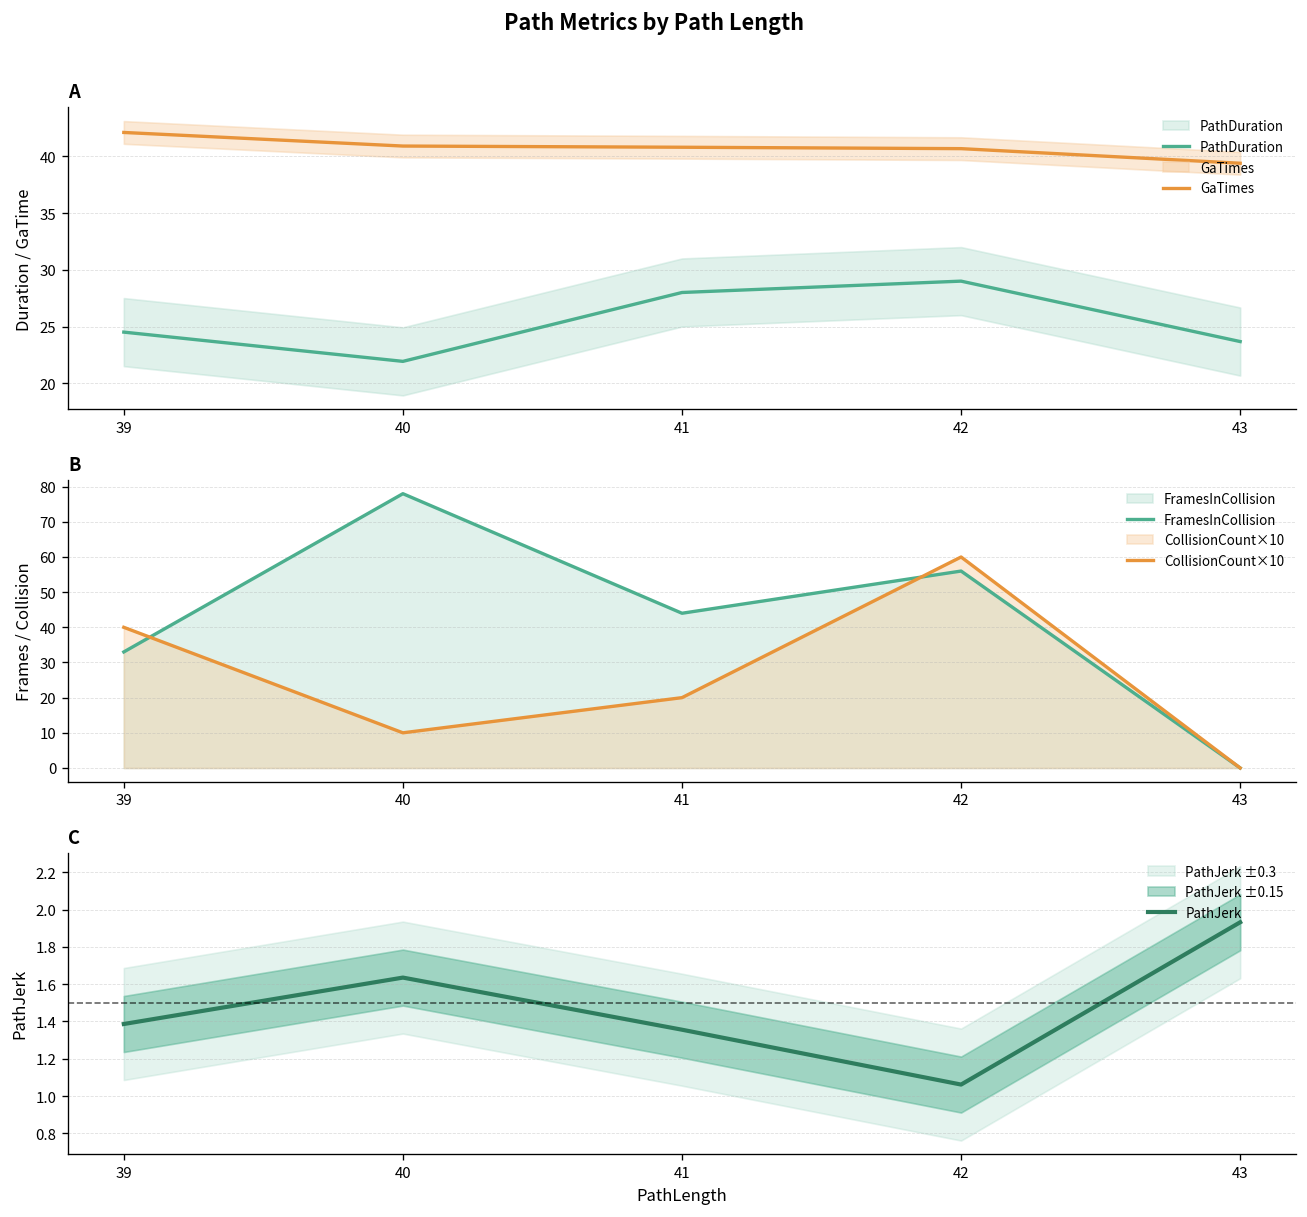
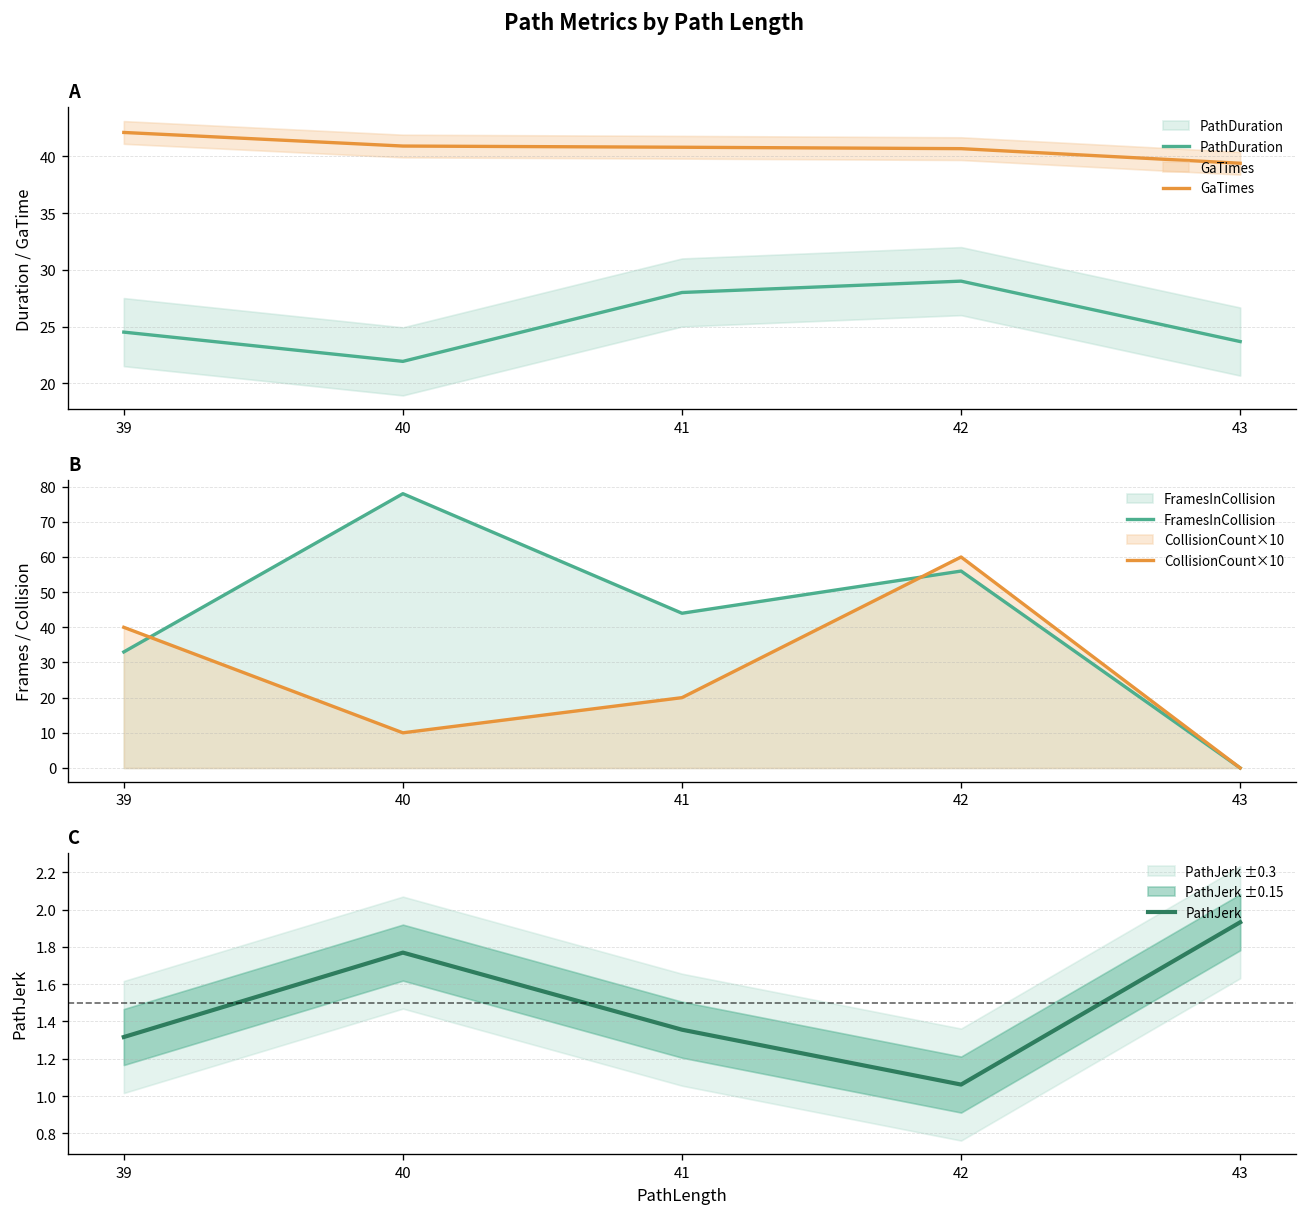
C, PathJerk, 39: 1.39 -> 1.32
C, PathJerk, 40: 1.64 -> 1.77
